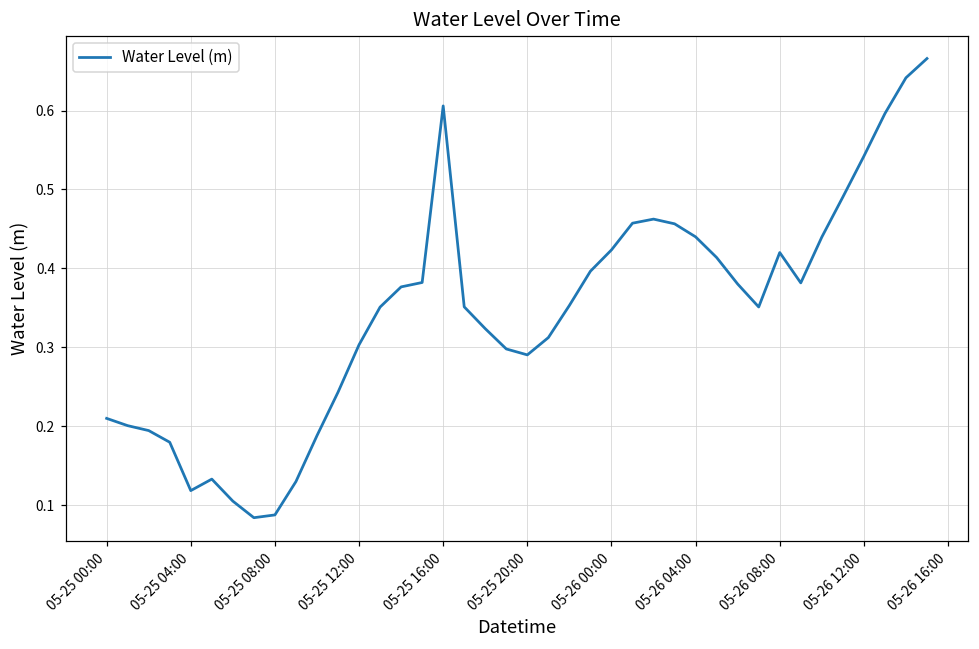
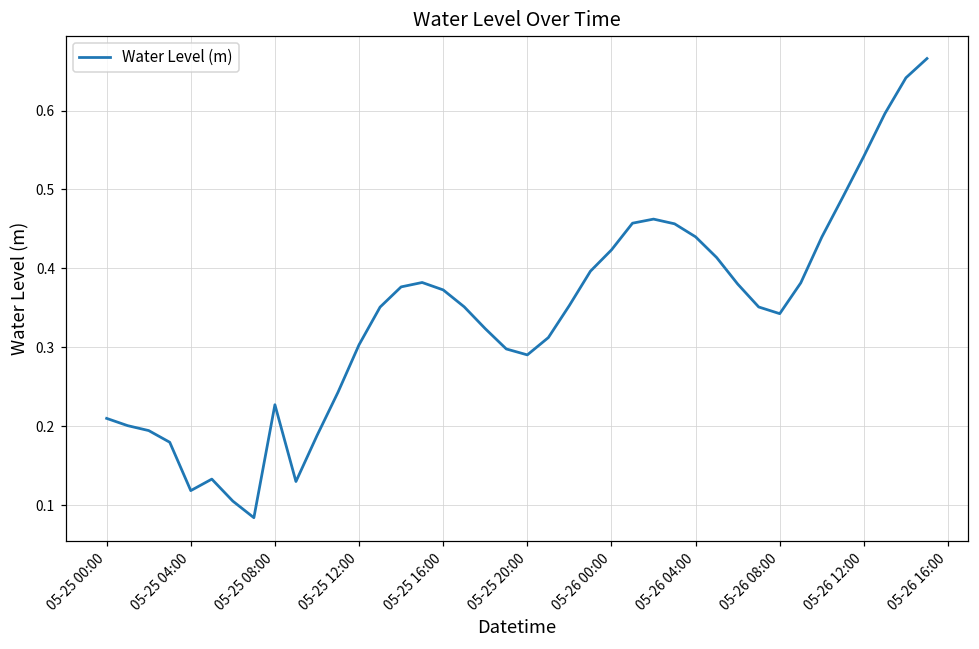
05-25 08:00: 0.09 -> 0.23
05-25 16:00: 0.61 -> 0.37
05-26 08:00: 0.42 -> 0.34
